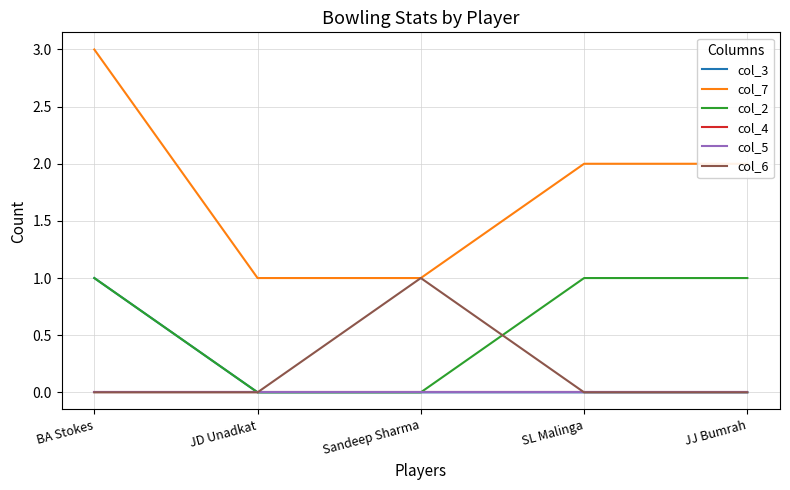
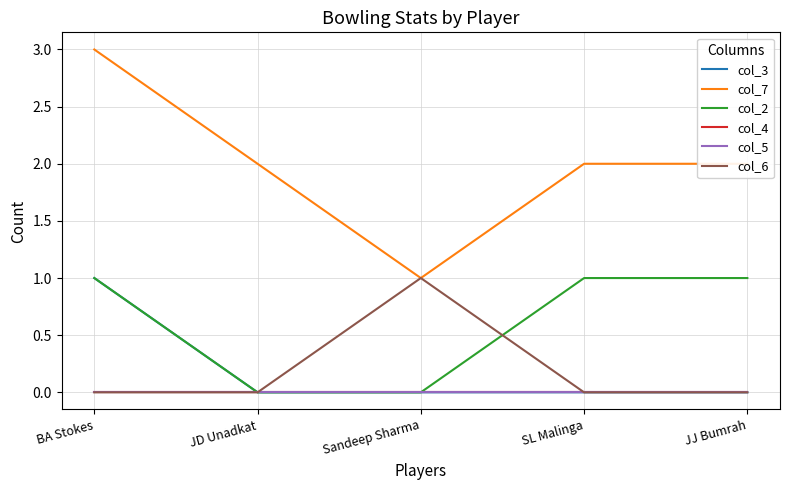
col_7, JD Unadkat: 1 -> 2
